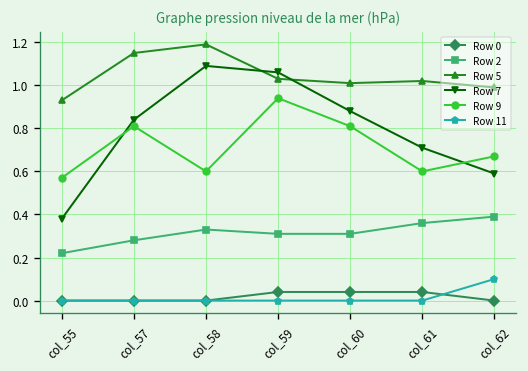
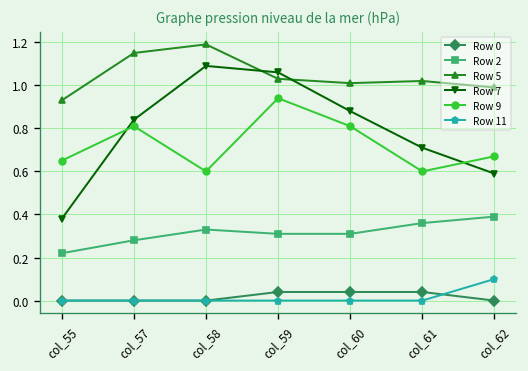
Row 9, col_55: 0.57 -> 0.65
